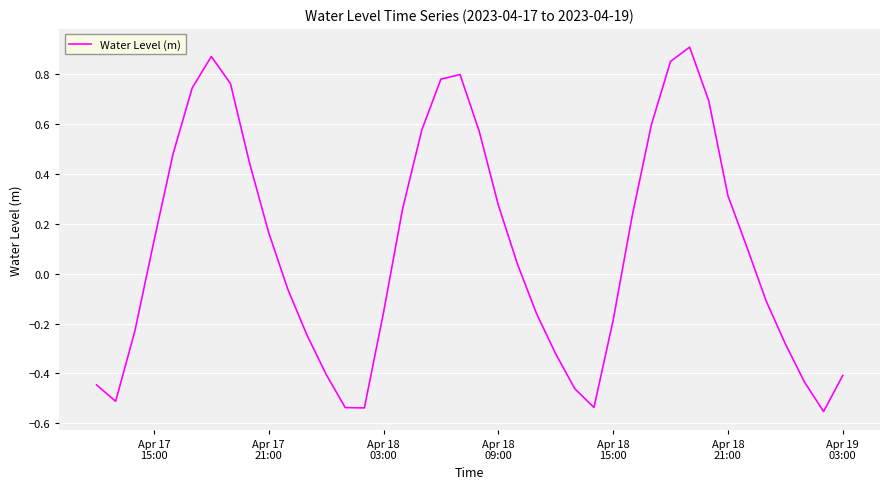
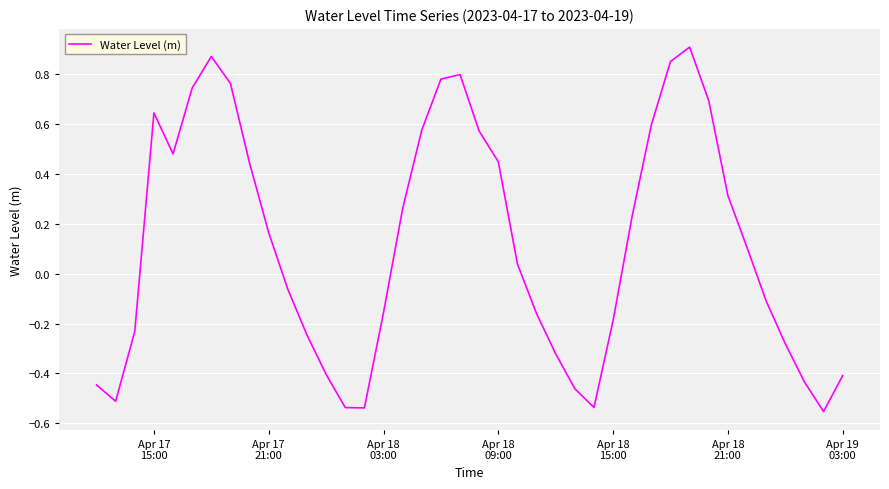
Apr 17 15:00: 0.13 -> 0.64
Apr 18 09:00: 0.28 -> 0.45
